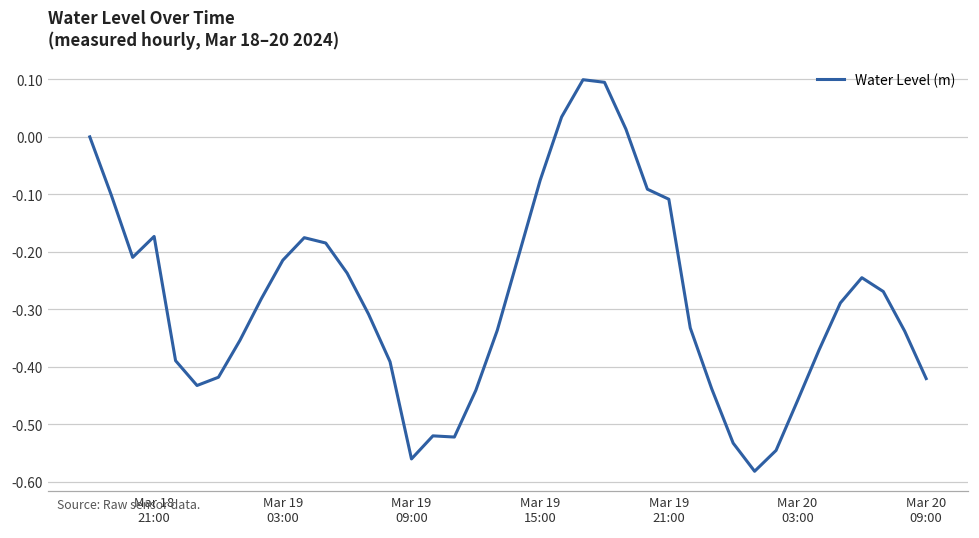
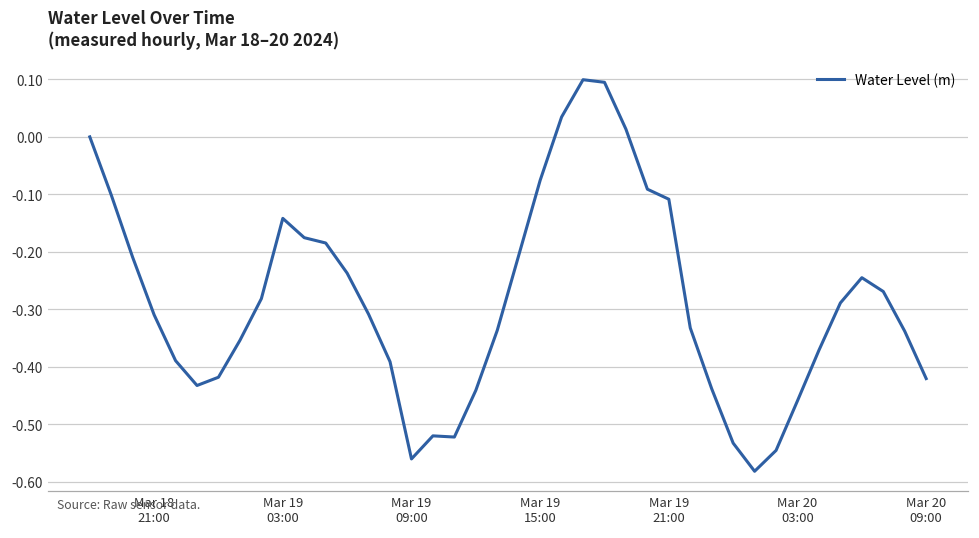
Mar 18 21:00: -0.17 -> -0.31
Mar 19 03:00: -0.21 -> -0.14
